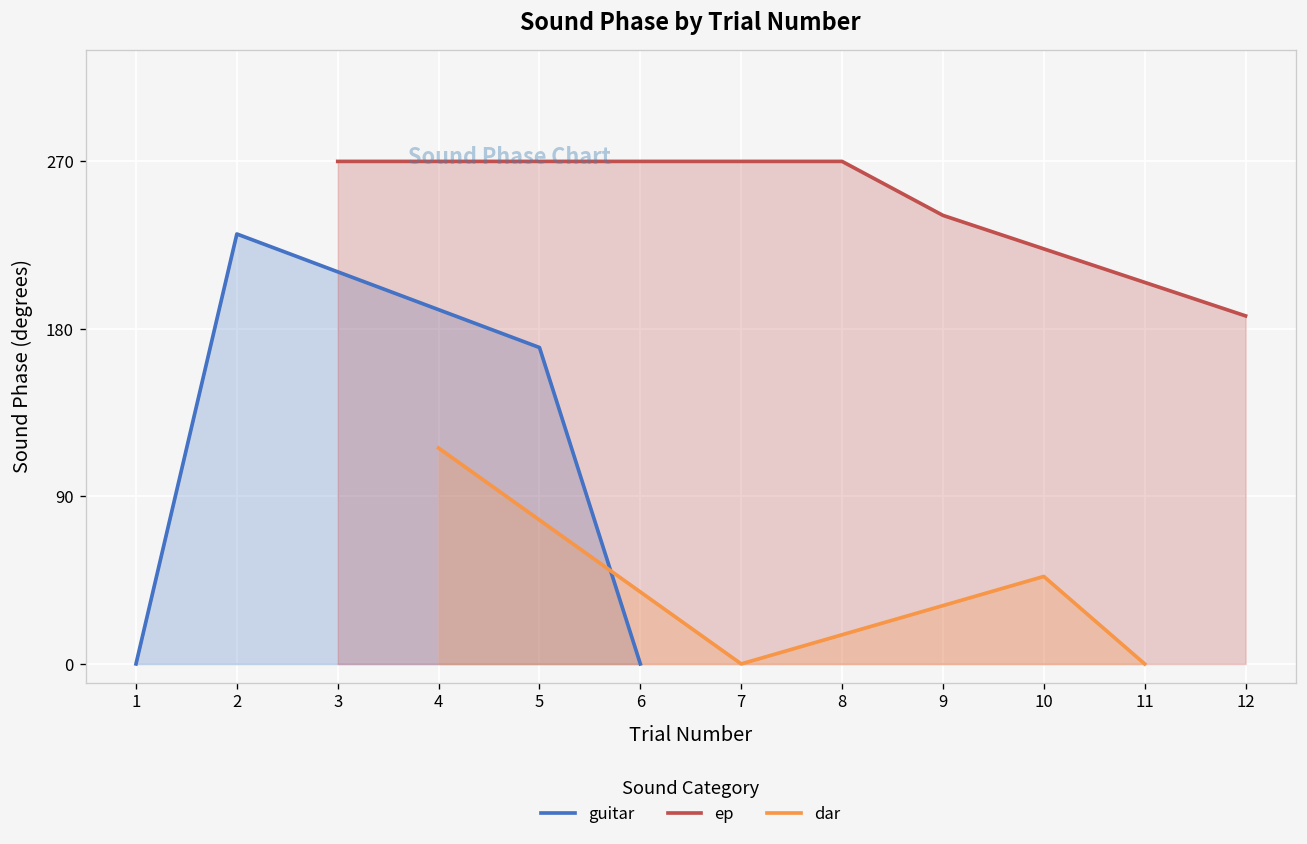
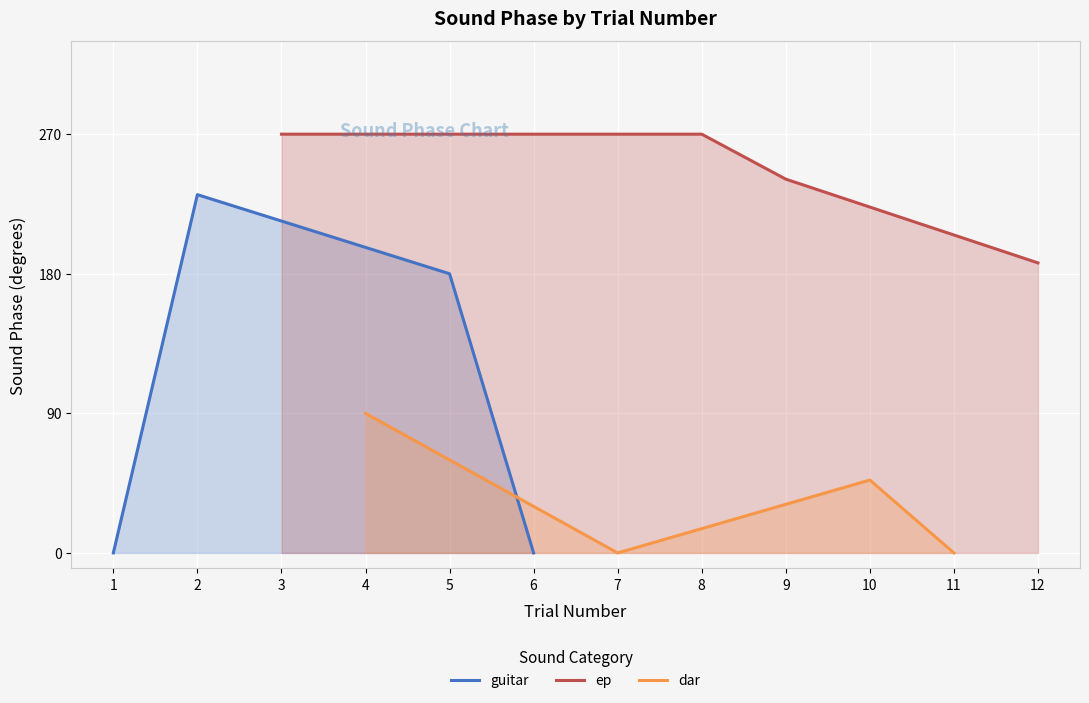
dar, 4: 116 -> 90
guitar, 5: 170 -> 180
